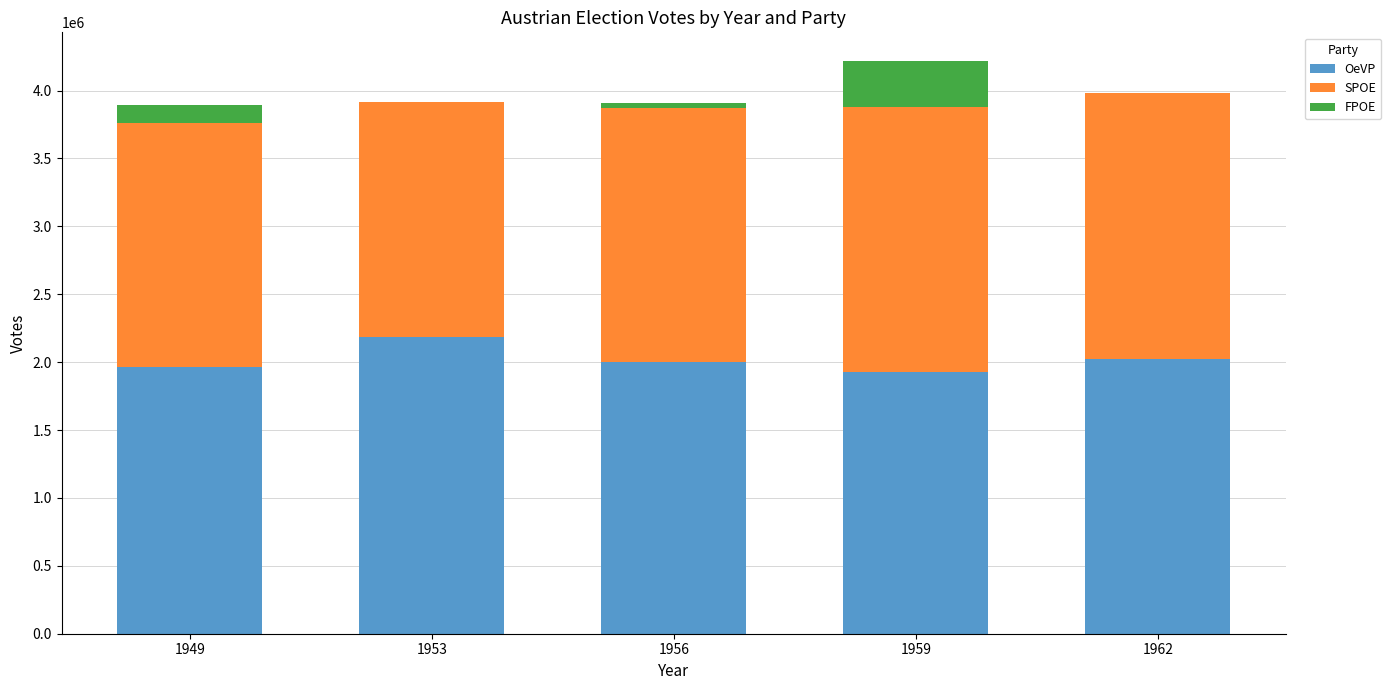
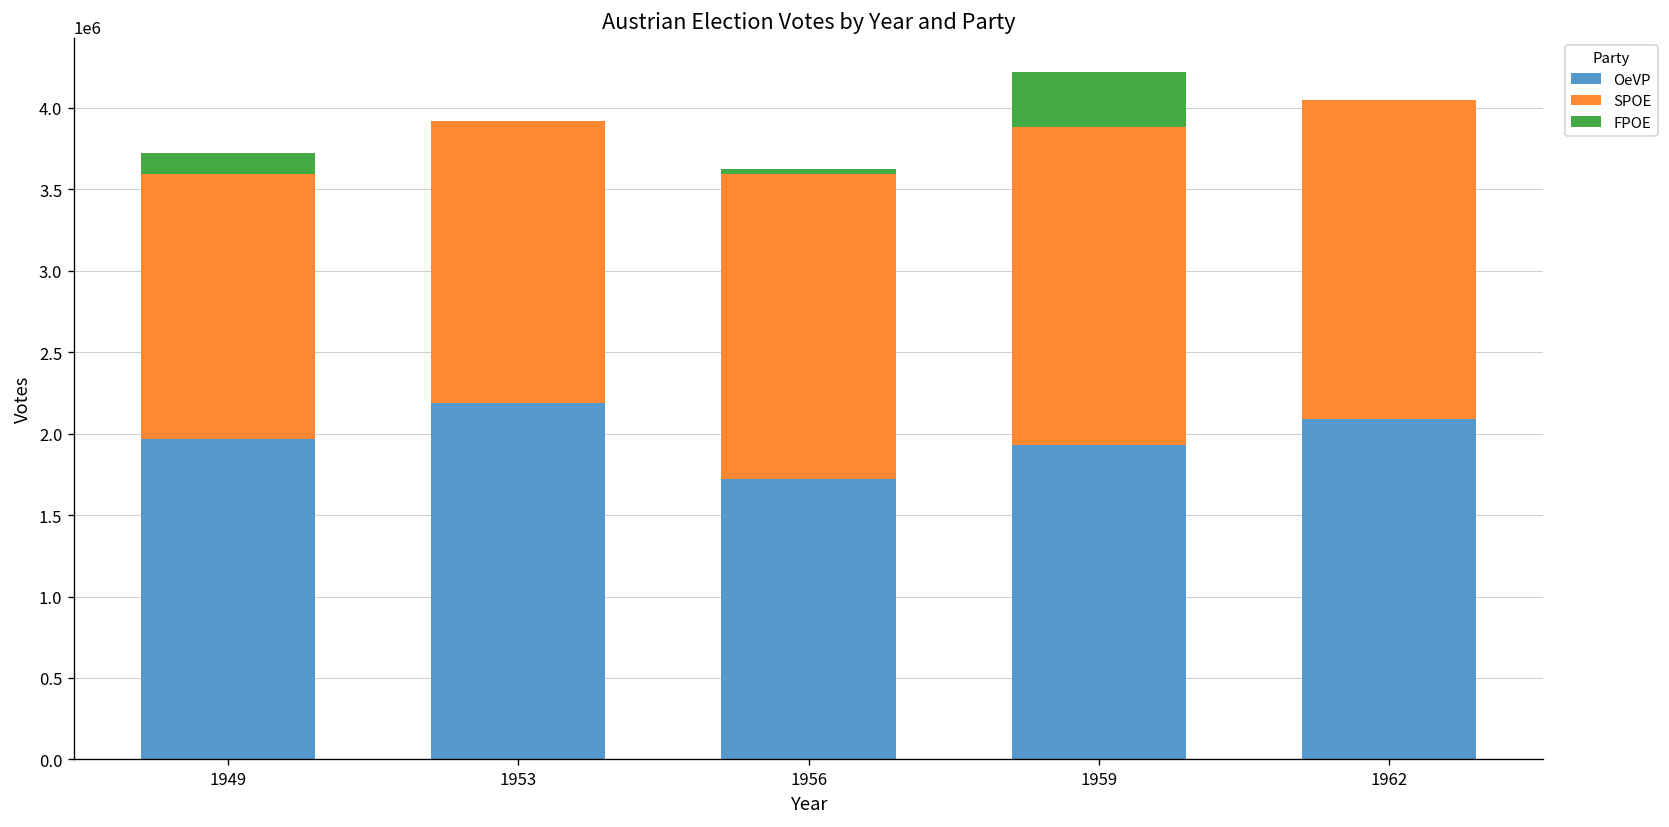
SPOE, 1949: 1800000 -> 1620000
OeVP, 1956: 2000000 -> 1720000
OeVP, 1962: 2020000 -> 2090000
